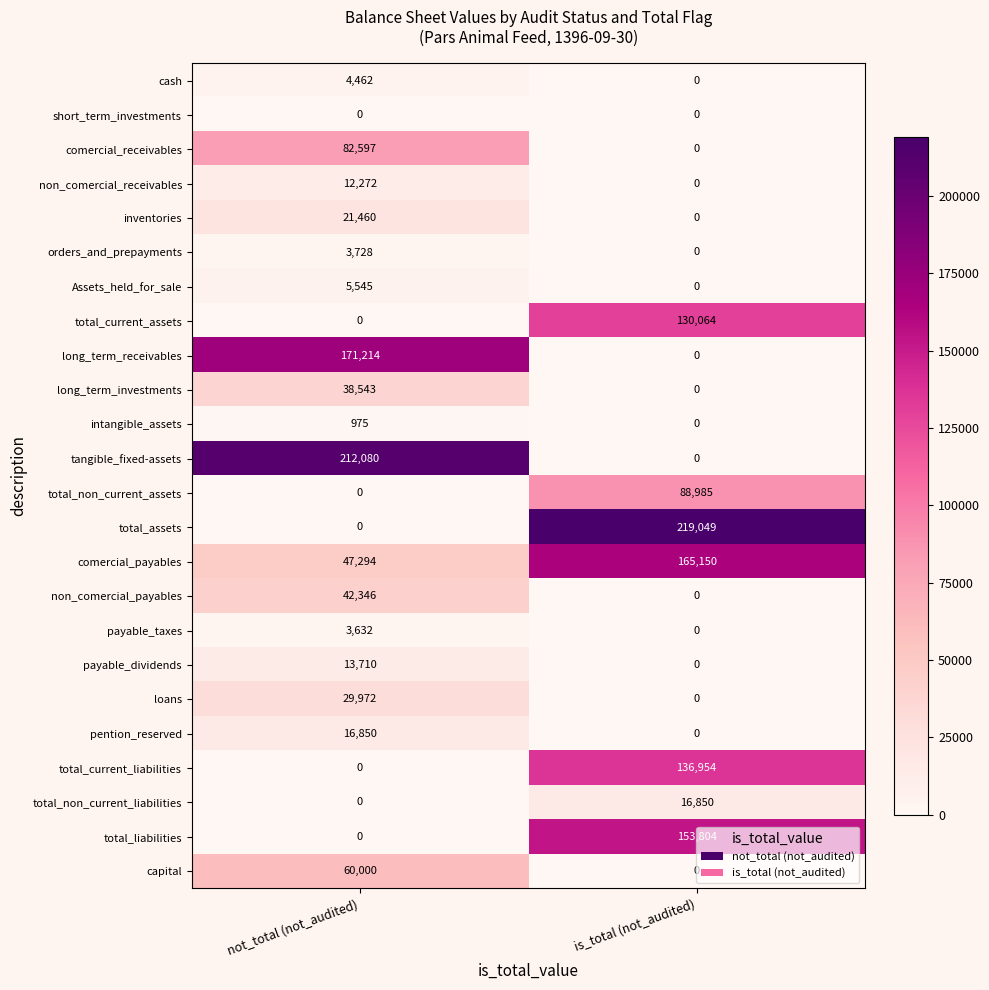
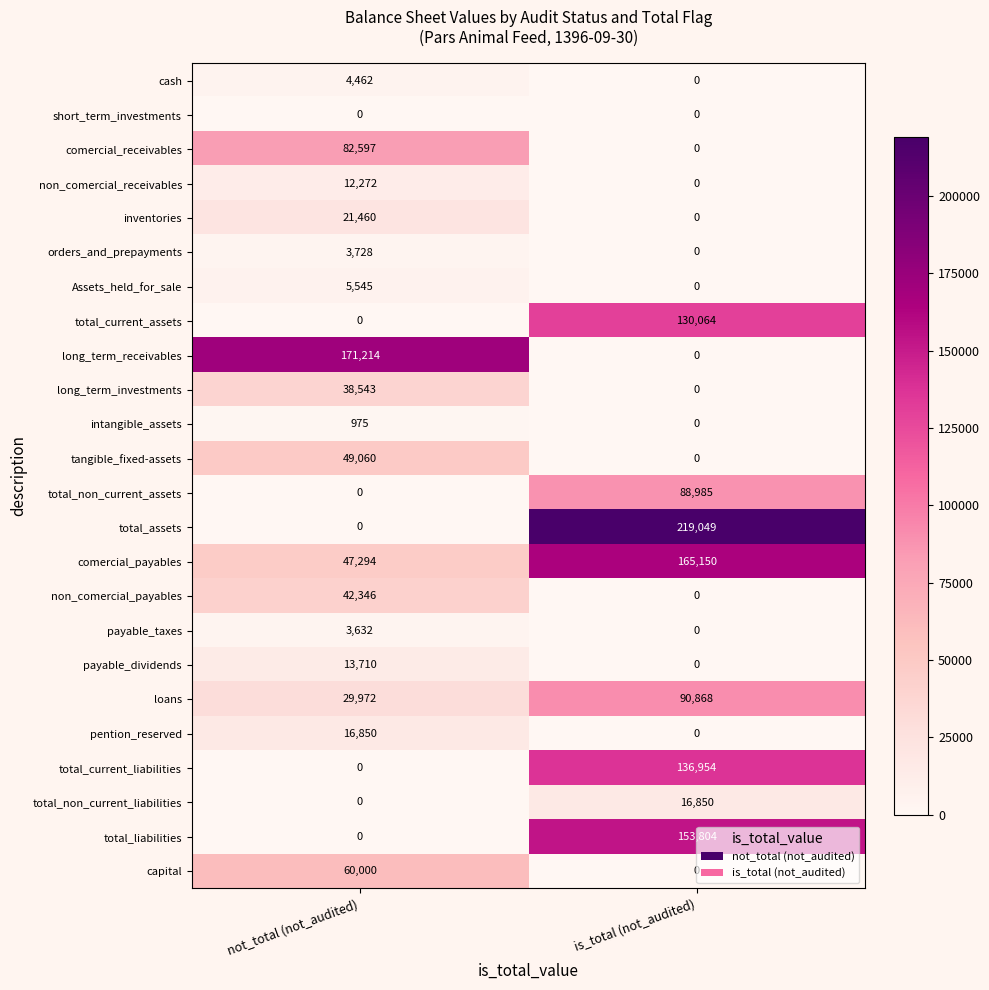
tangible_fixed-assets, not_total (not_audited): 212,080 -> 49,060
loans, is_total (not_audited): 0 -> 90,868
